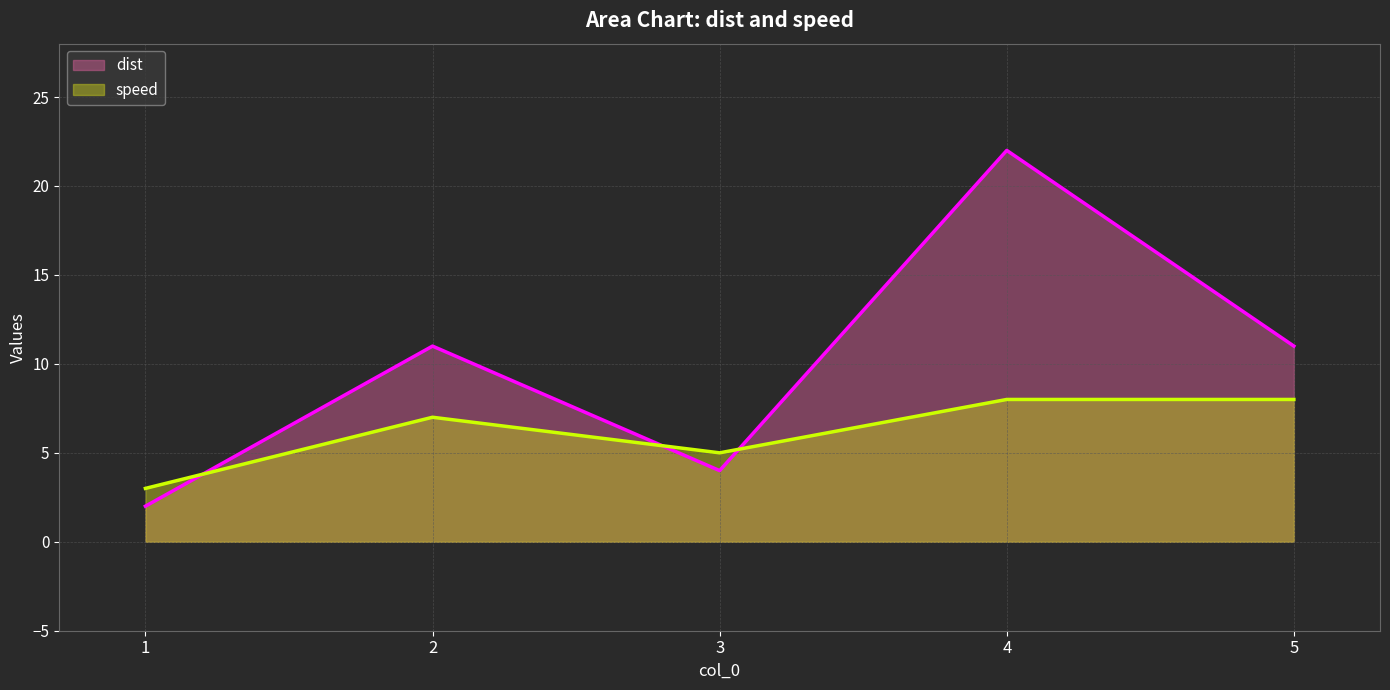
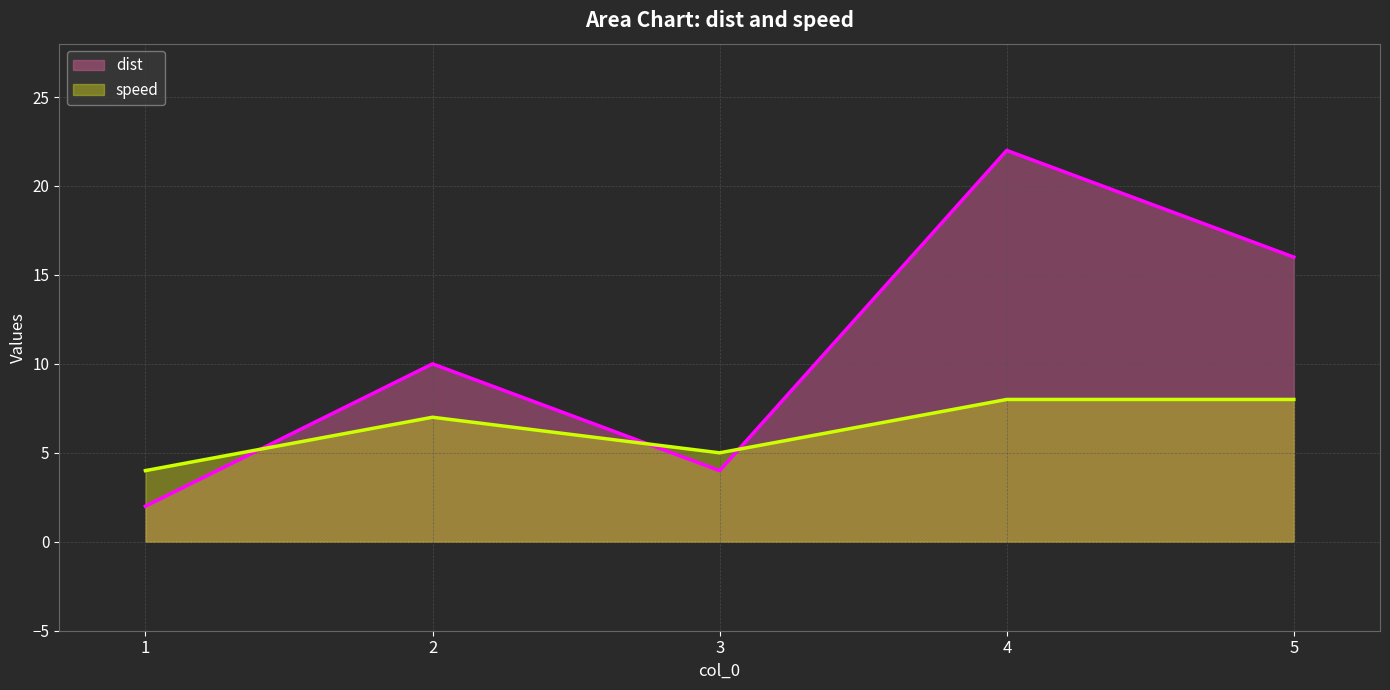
speed, 1: 3 -> 4
dist, 2: 11 -> 10
dist, 5: 11 -> 16
